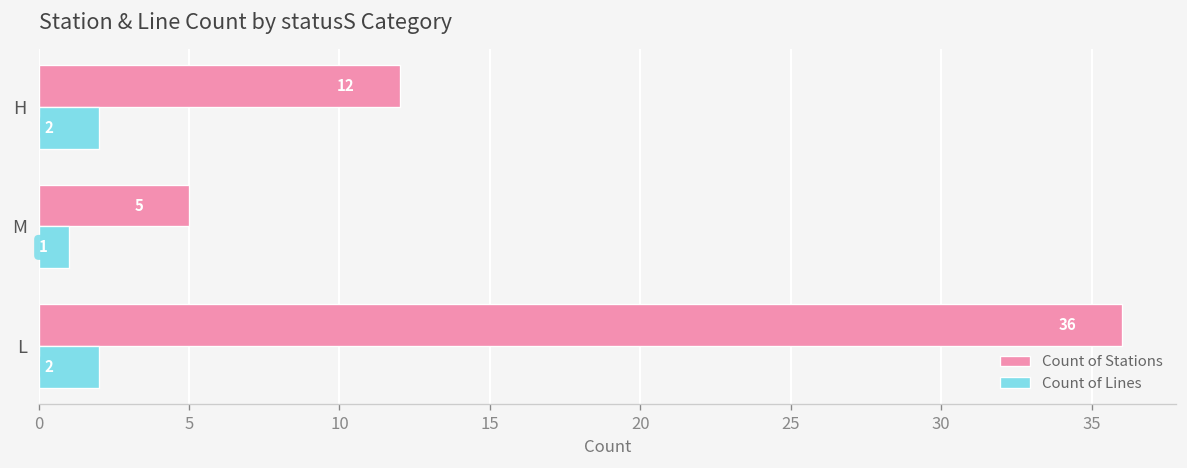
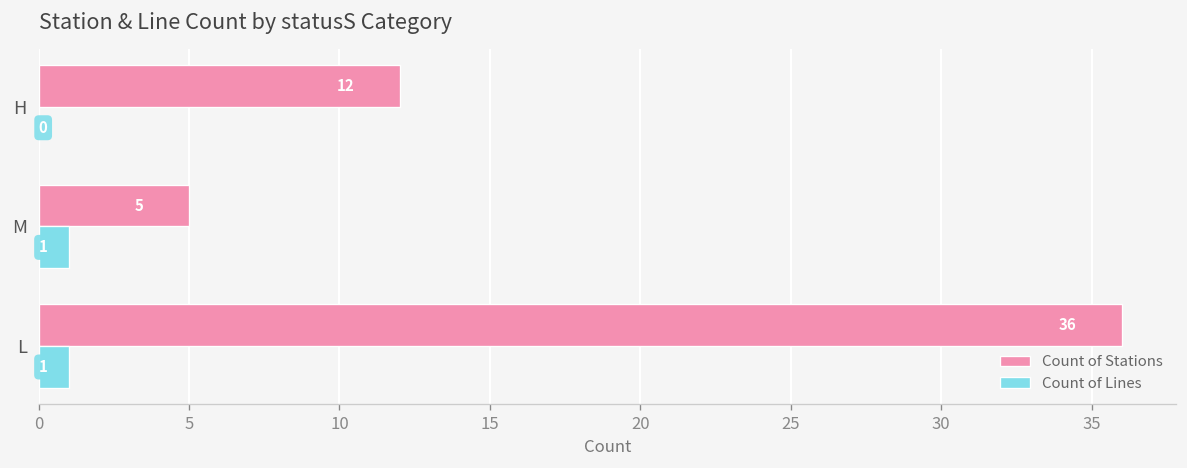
Count of Lines, H: 2 -> 0
Count of Lines, L: 2 -> 1
